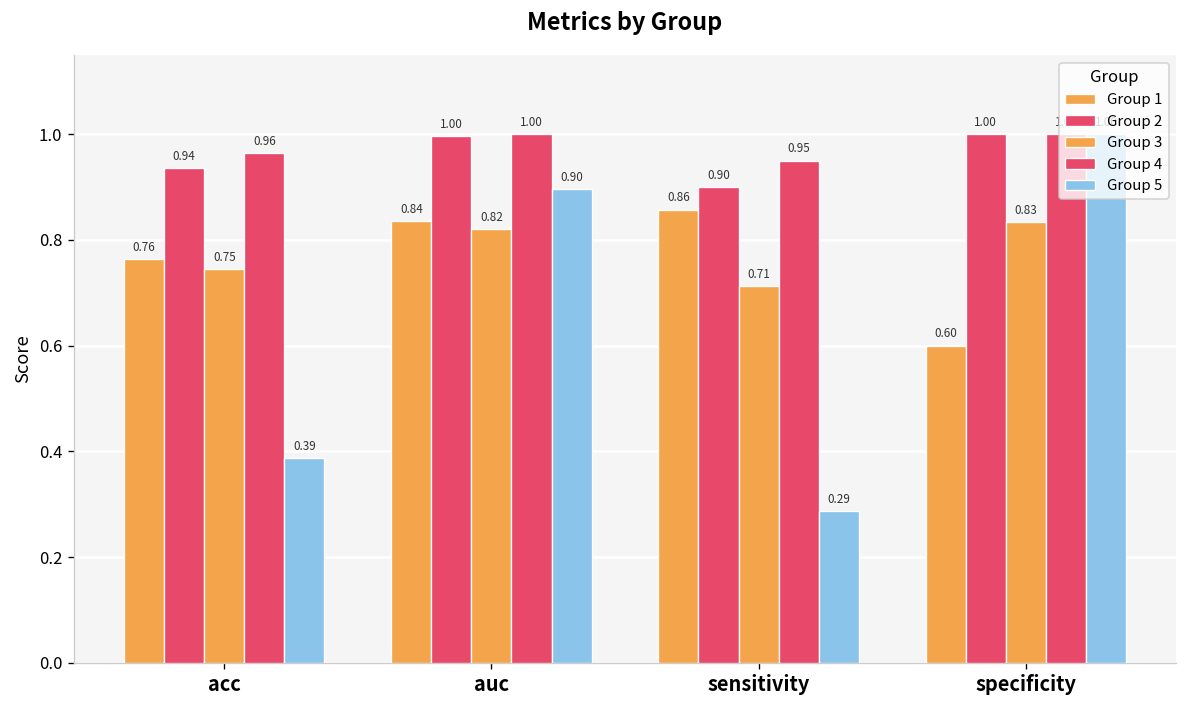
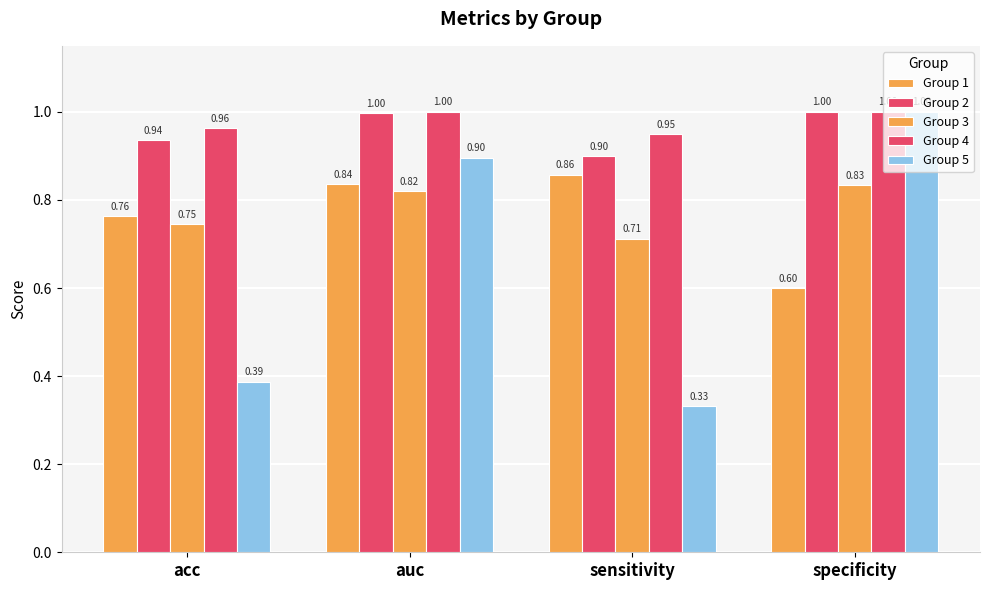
Group 5, sensitivity: 0.29 -> 0.33
